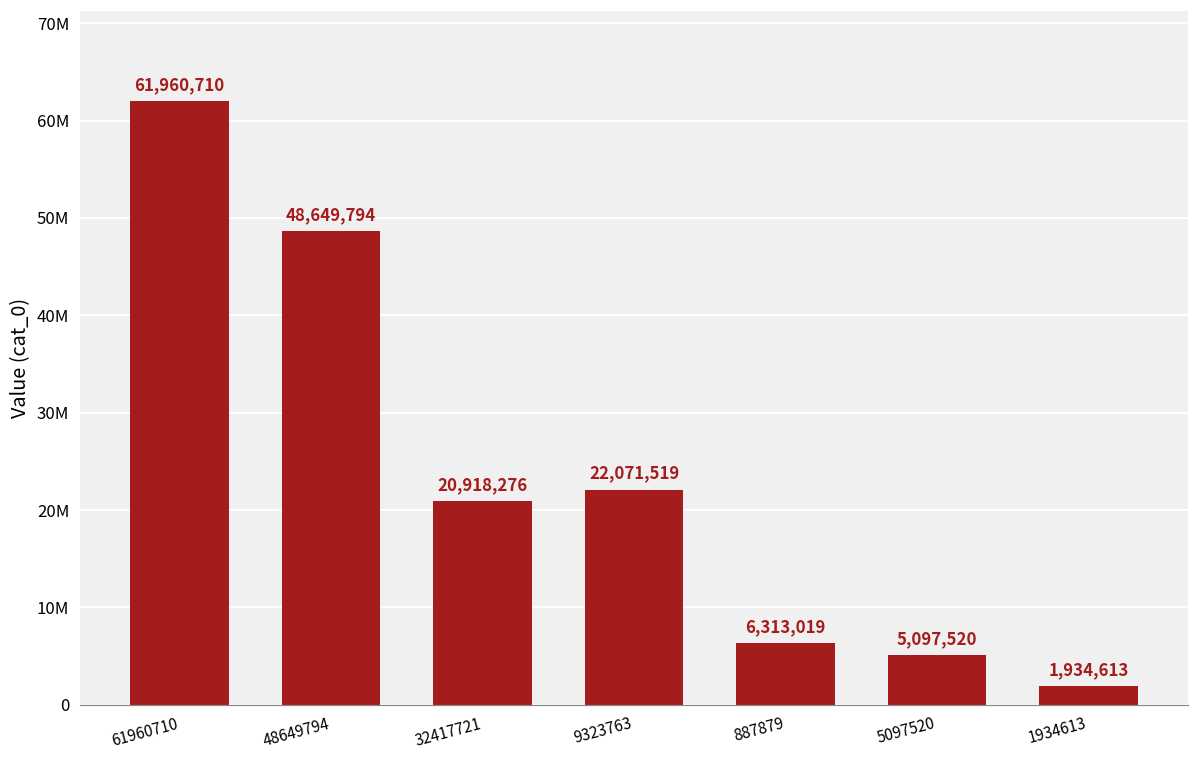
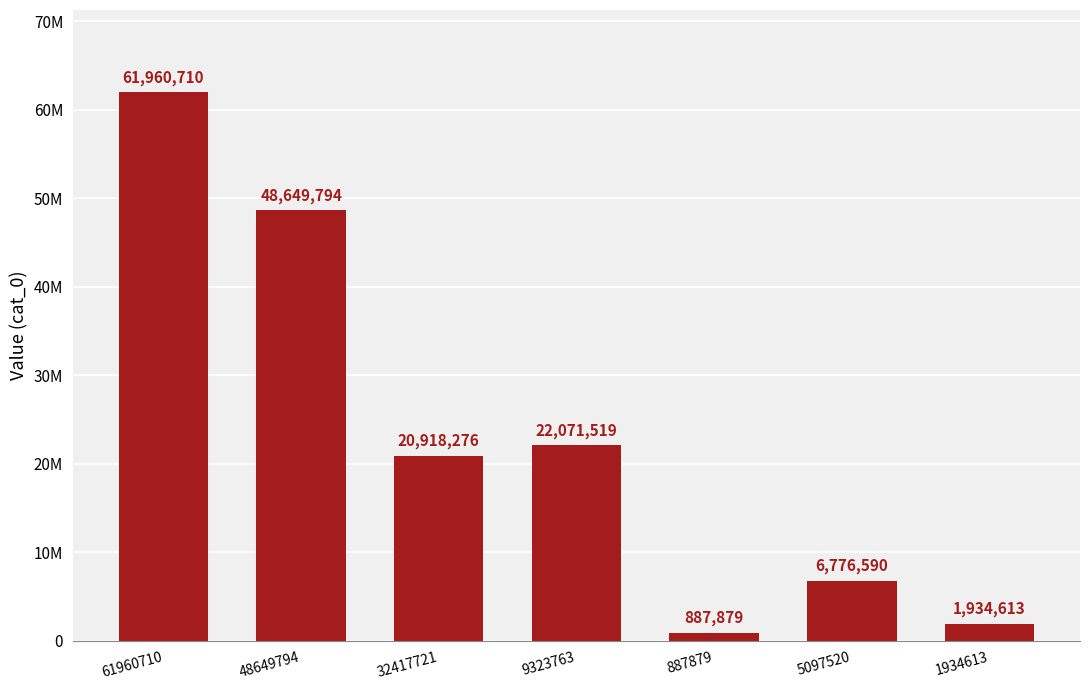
887879: 6,313,019 -> 887,879
5097520: 5,097,520 -> 6,776,590
